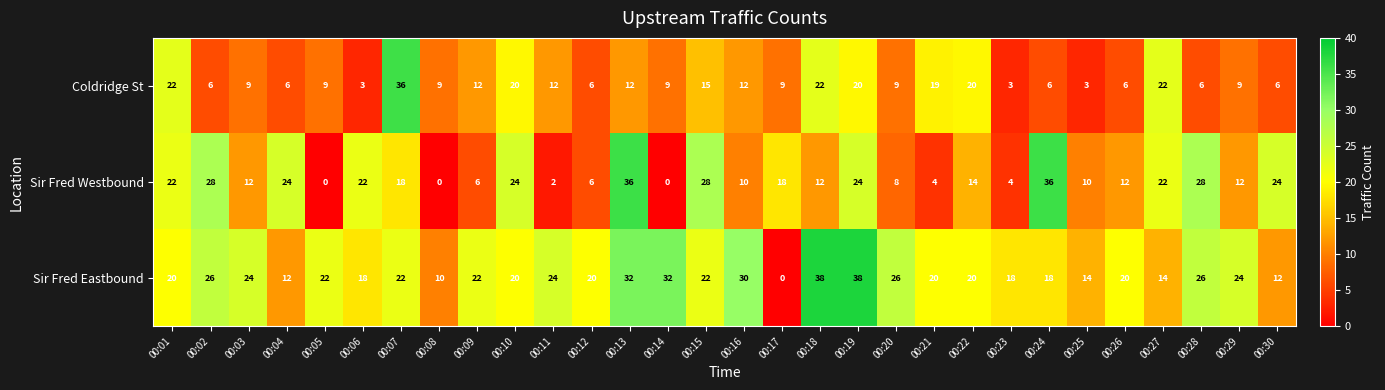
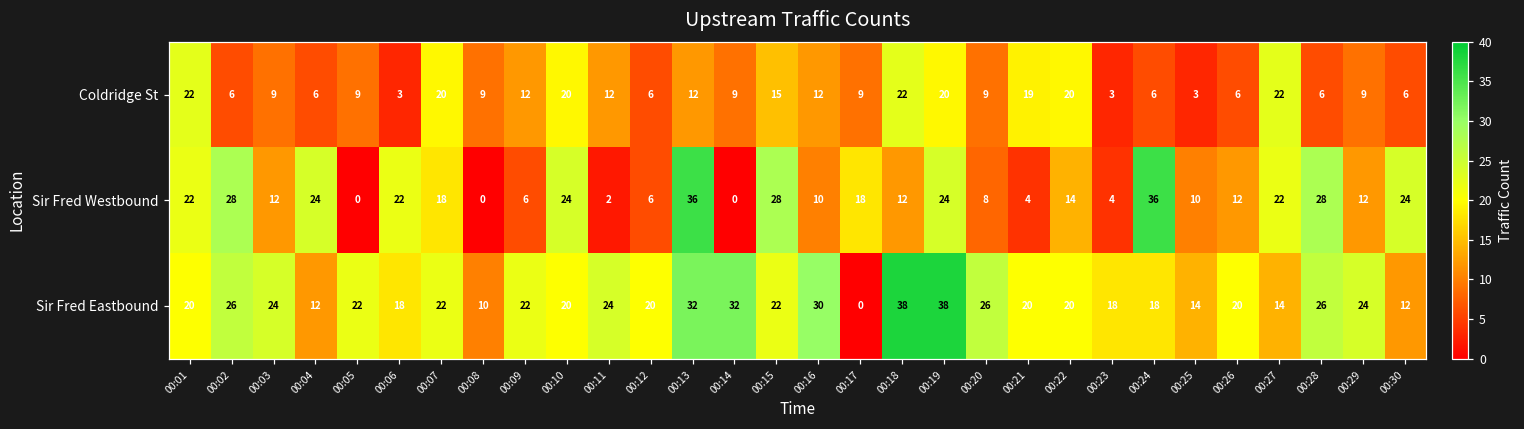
Coldridge St, 00:07: 36 -> 20
